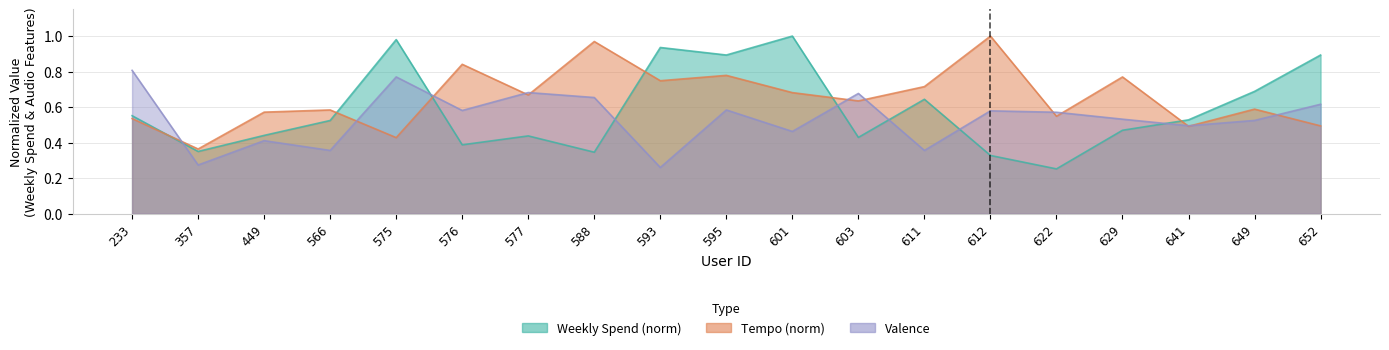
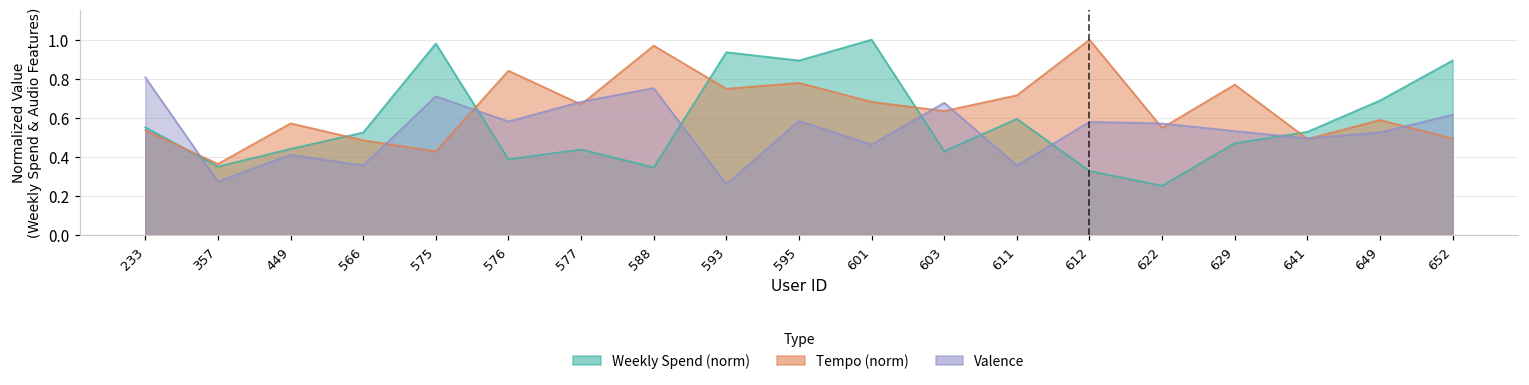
Tempo (norm), 566: 0.58 -> 0.49
Valence, 575: 0.77 -> 0.71
Valence, 588: 0.65 -> 0.75
Weekly Spend (norm), 611: 0.64 -> 0.59
